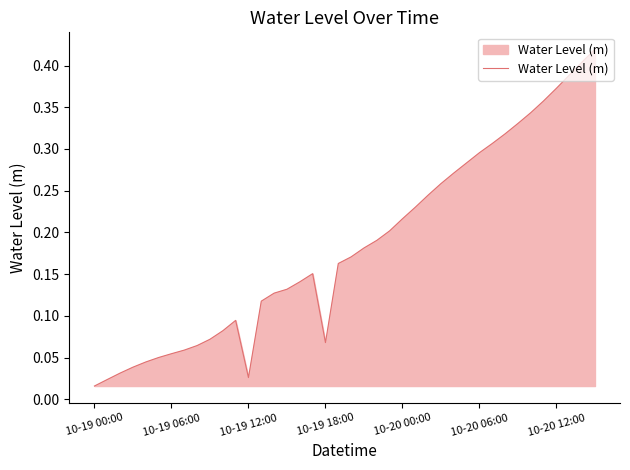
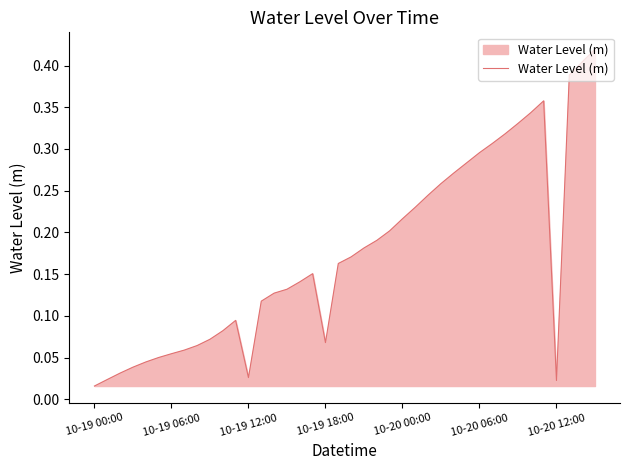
10-20 12:00: 0.37 -> 0.02
